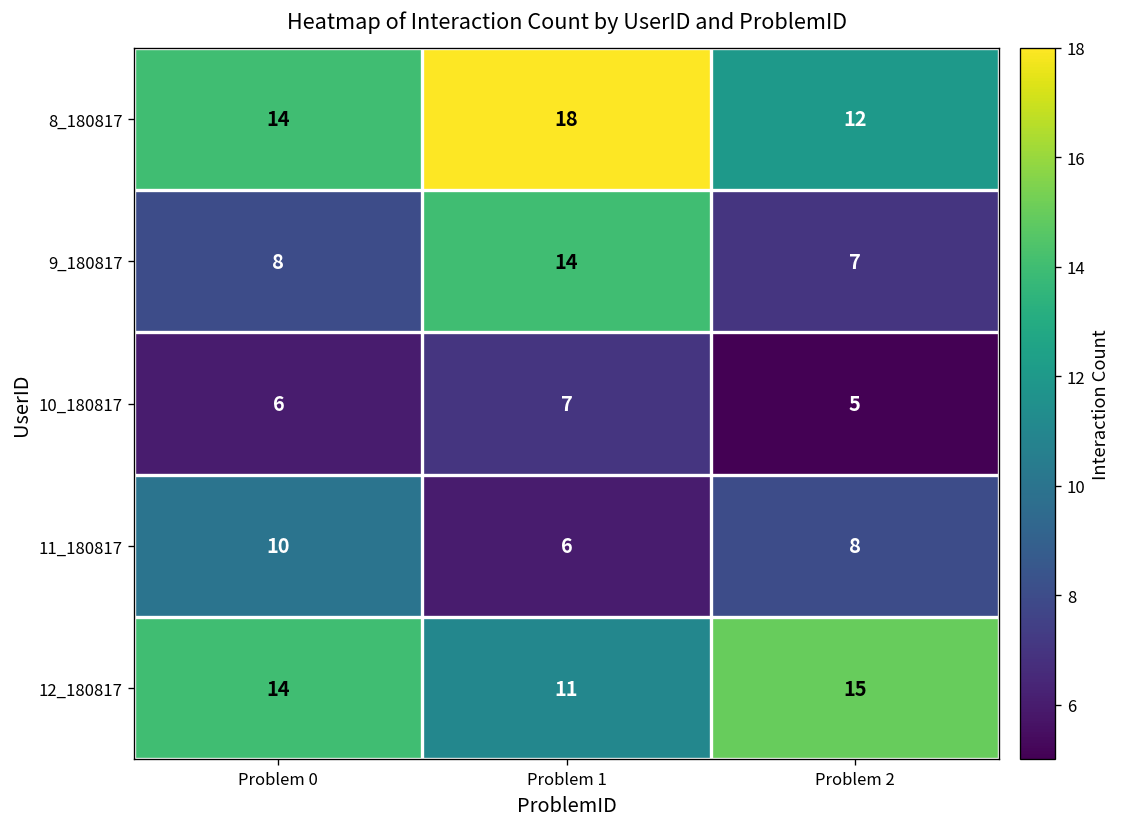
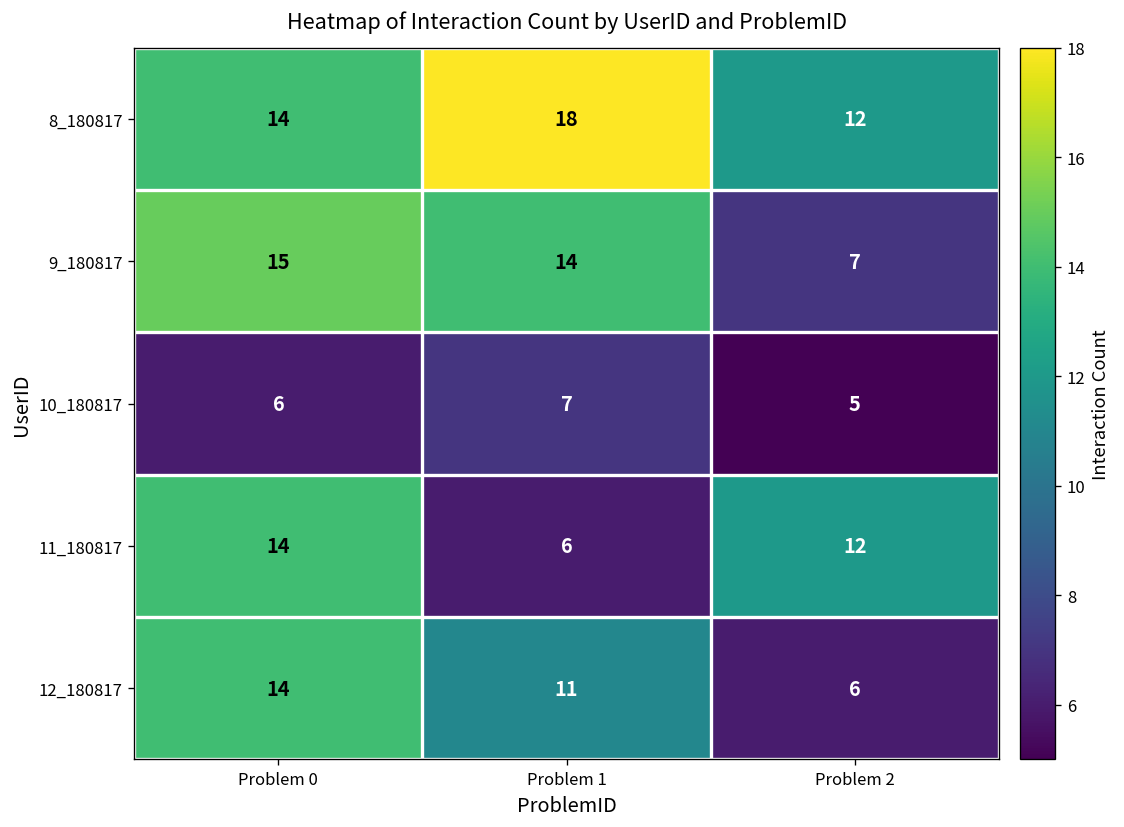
9_180817, Problem 0: 8 -> 15
11_180817, Problem 0: 10 -> 14
11_180817, Problem 2: 8 -> 12
12_180817, Problem 2: 15 -> 6
